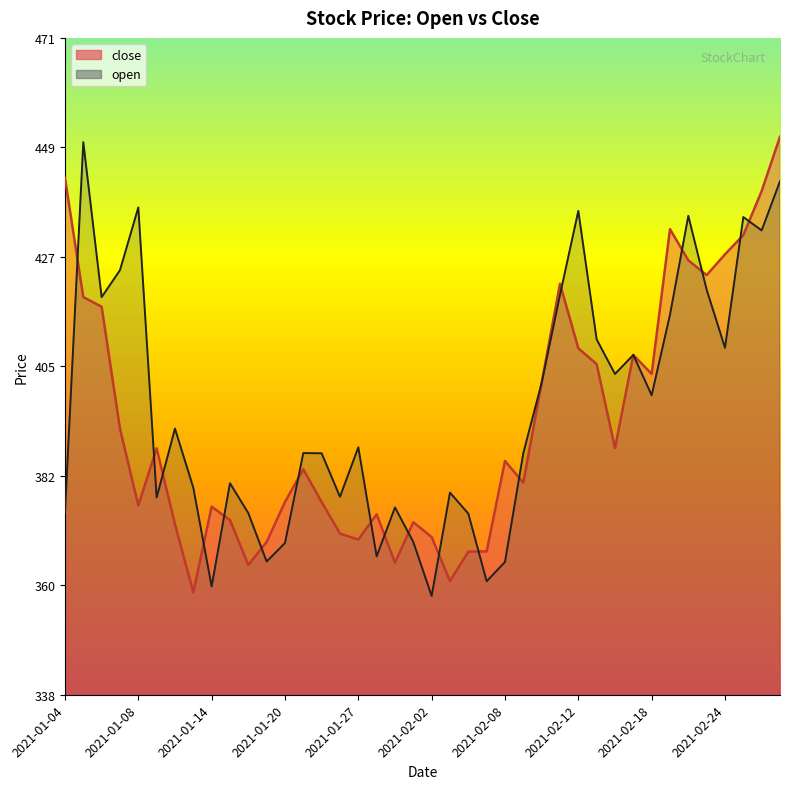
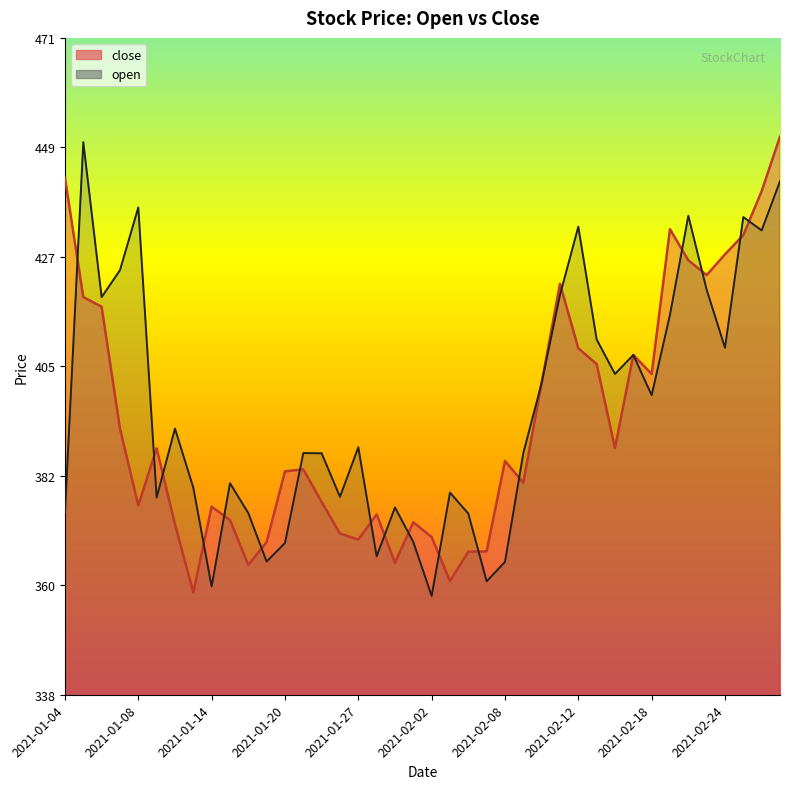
close, 2021-01-20: 377 -> 383
open, 2021-02-12: 436 -> 433
